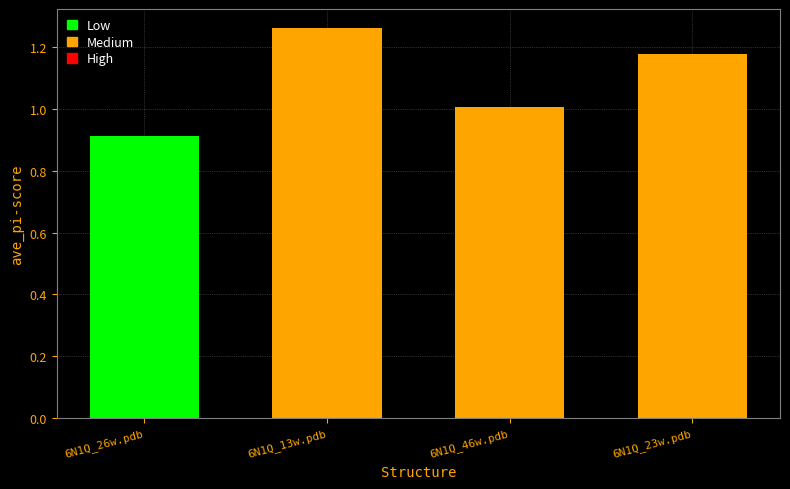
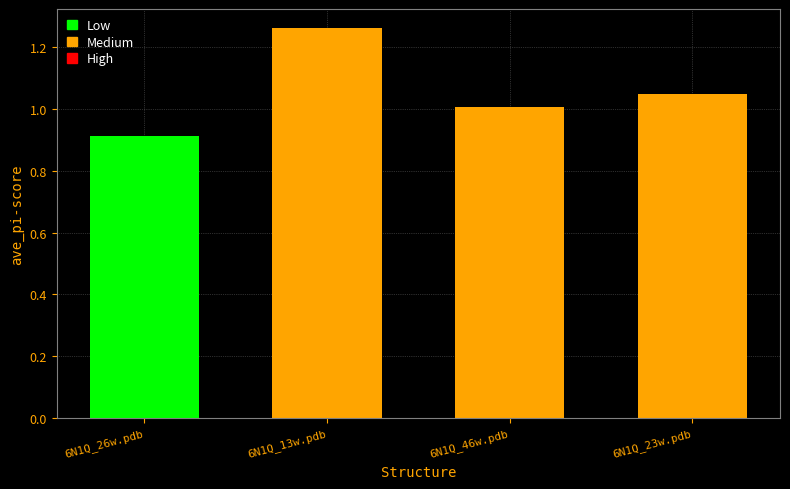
6N1Q_23w.pdb: 1.18 -> 1.05
